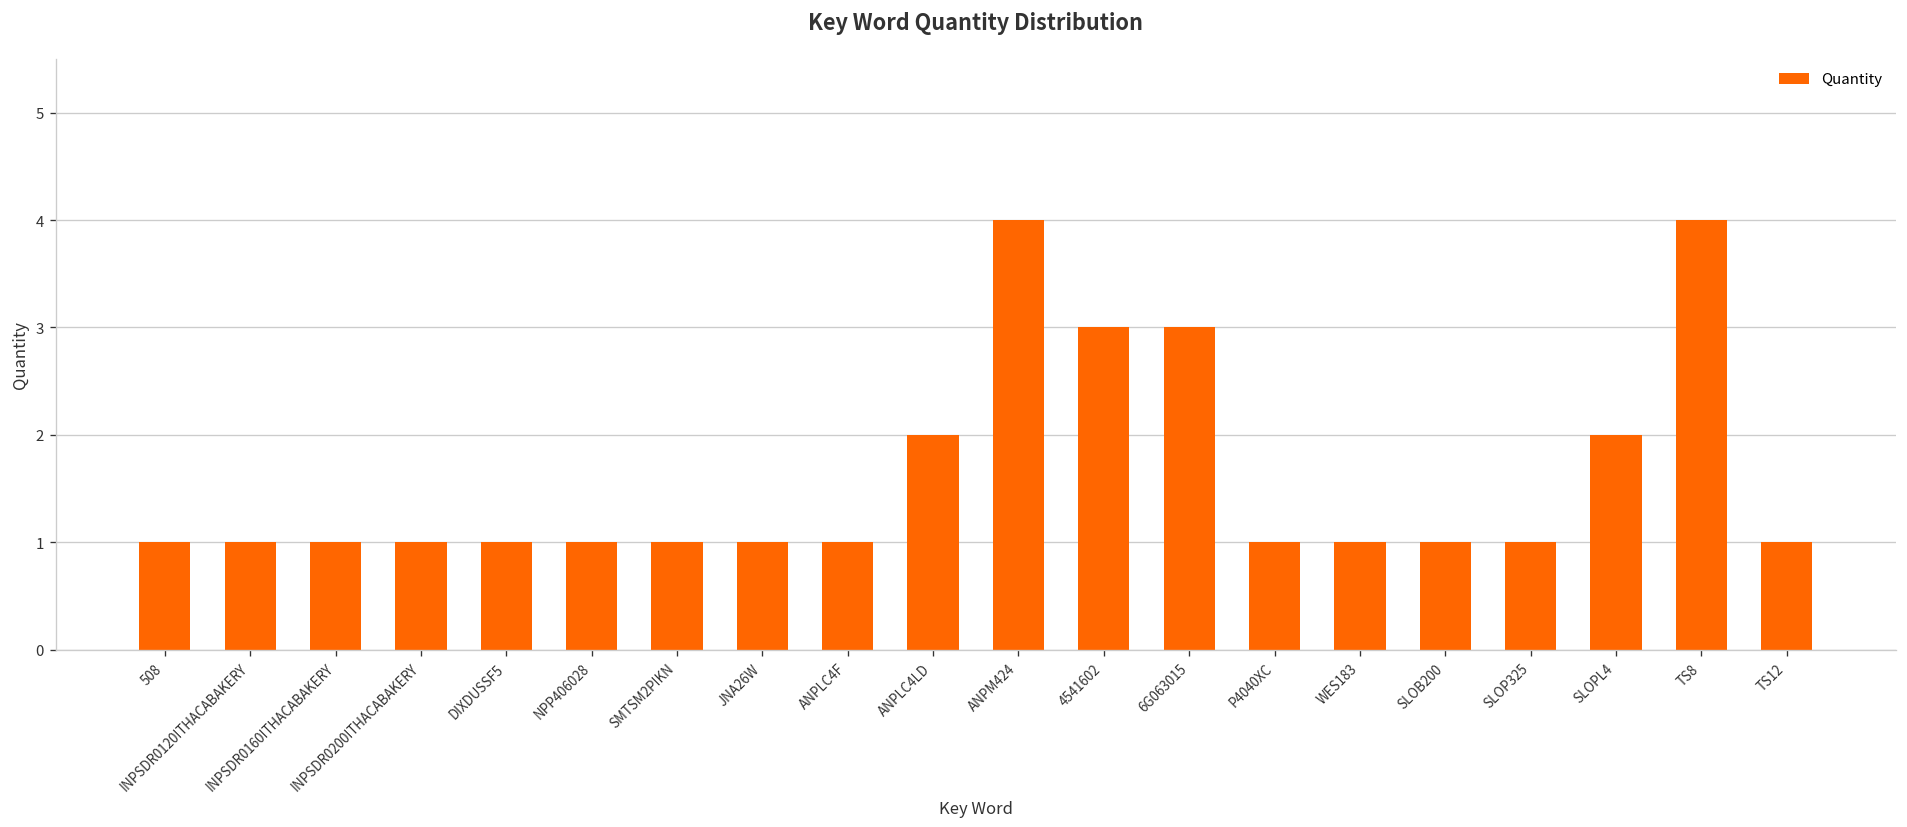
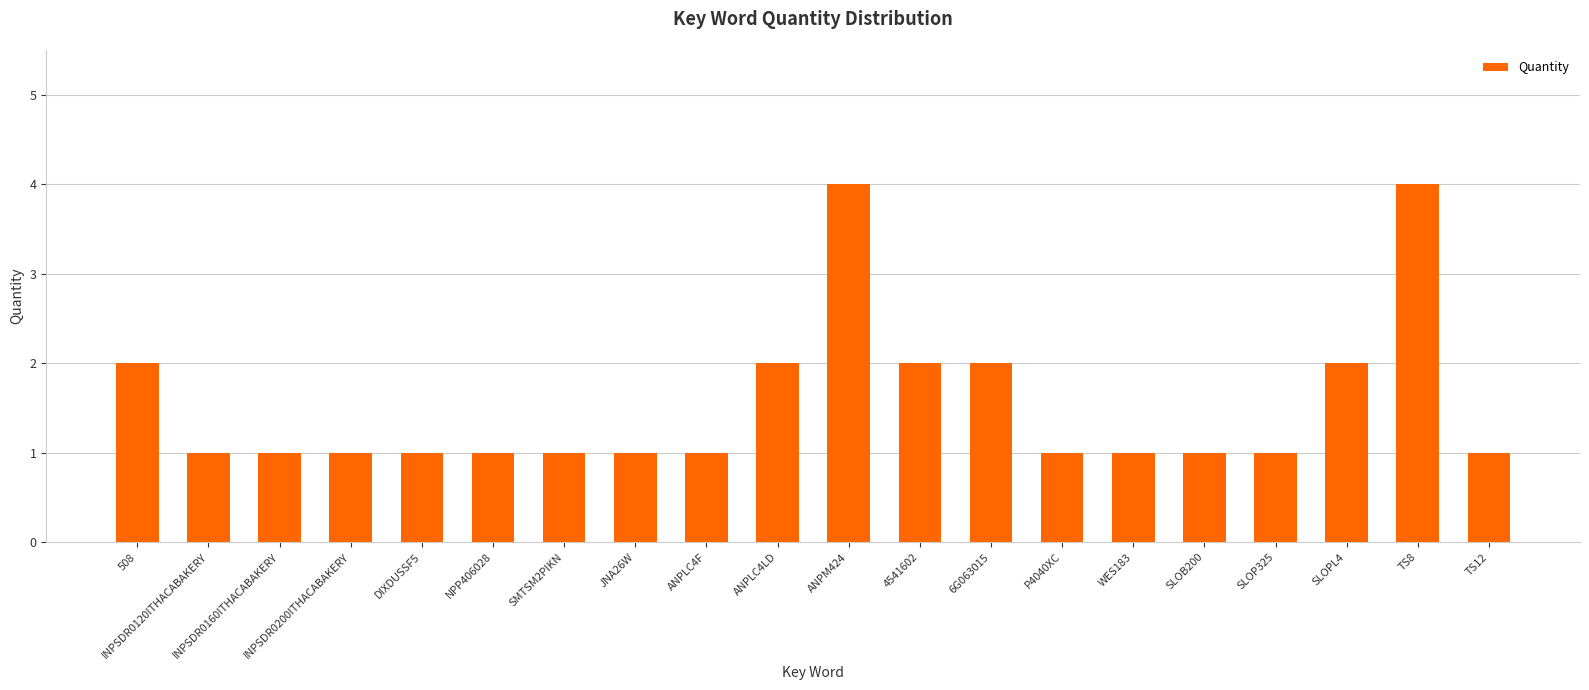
508: 1 -> 2
4541602: 3 -> 2
6G063015: 3 -> 2
